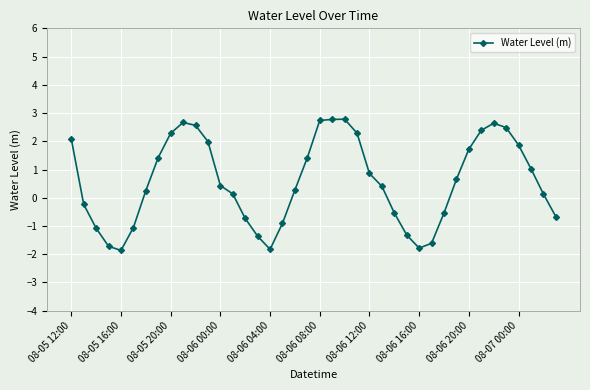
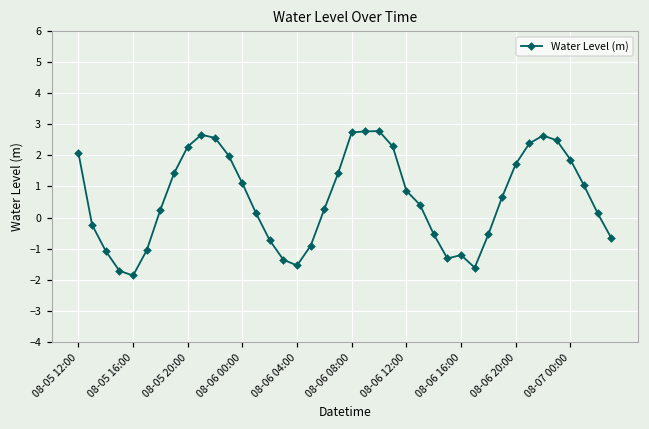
08-06 00:00: 0.4 -> 1.1
08-06 04:00: -1.8 -> -1.5
08-06 16:00: -1.8 -> -1.2
